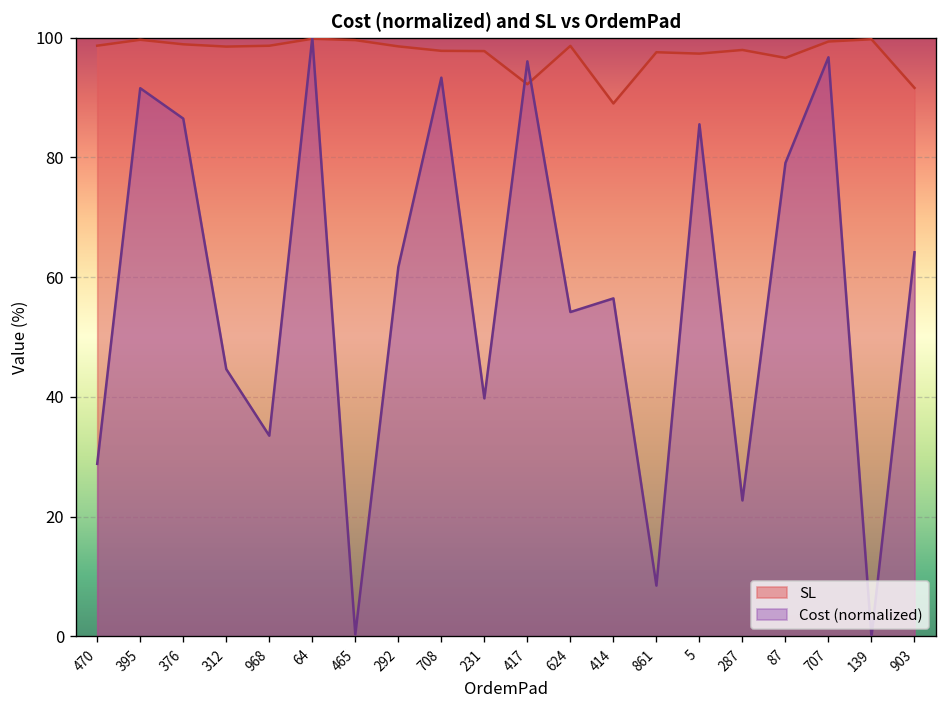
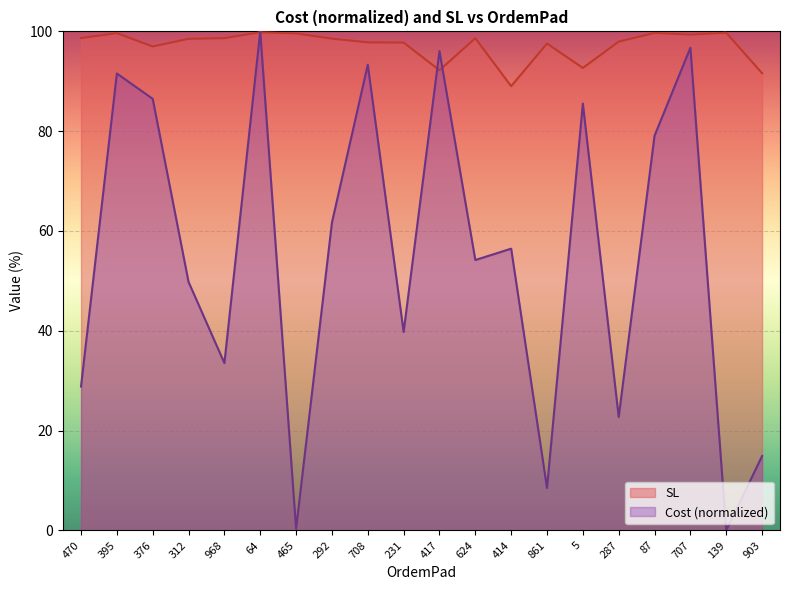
SL, 376: 99 -> 97
Cost (normalized), 312: 45 -> 50
SL, 5: 97 -> 93
SL, 87: 97 -> 100
Cost (normalized), 903: 64 -> 15
